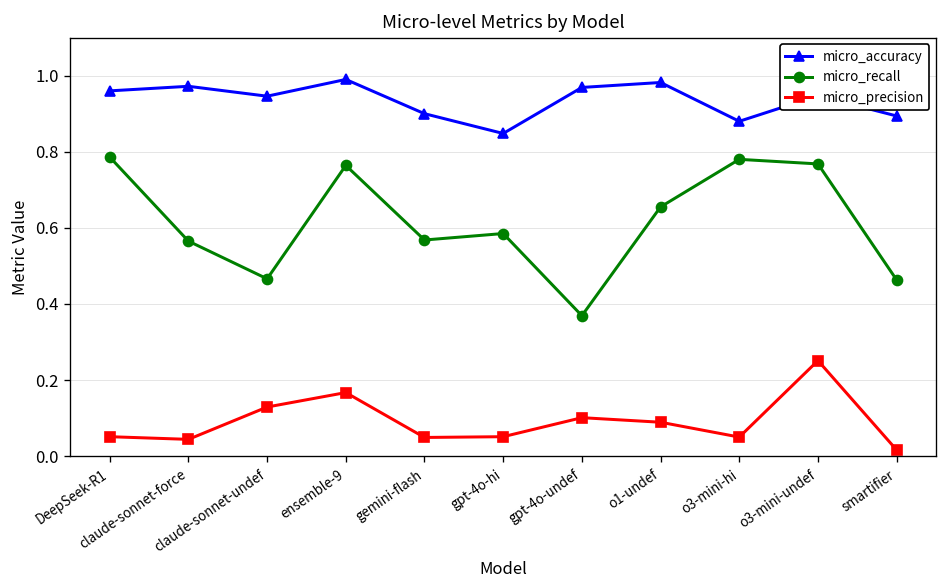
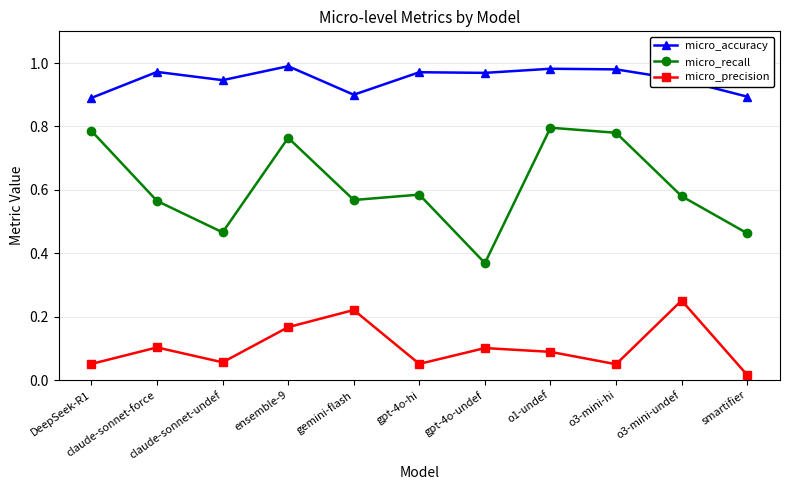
micro_accuracy, DeepSeek-R1: 0.96 -> 0.89
micro_precision, claude-sonnet-force: 0.04 -> 0.10
micro_precision, claude-sonnet-undef: 0.13 -> 0.06
micro_precision, gemini-flash: 0.05 -> 0.22
micro_accuracy, gpt-4o-hi: 0.85 -> 0.97
micro_recall, o1-undef: 0.66 -> 0.80
micro_accuracy, o3-mini-hi: 0.88 -> 0.98
micro_recall, o3-mini-undef: 0.77 -> 0.58
